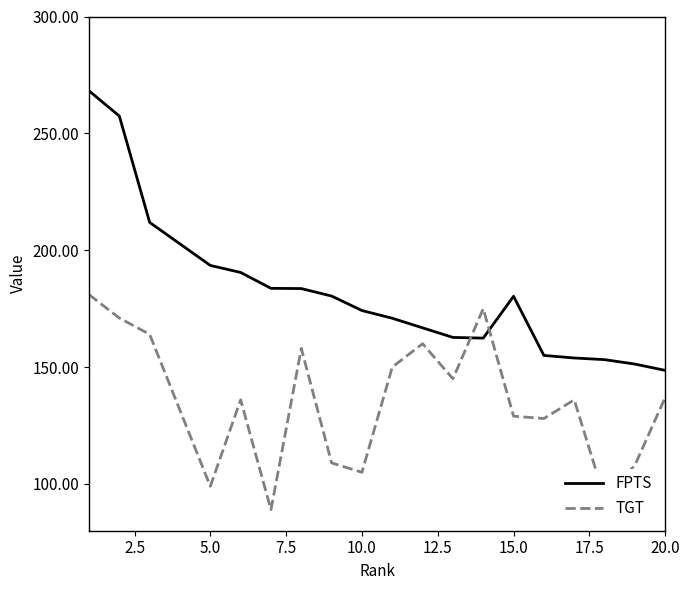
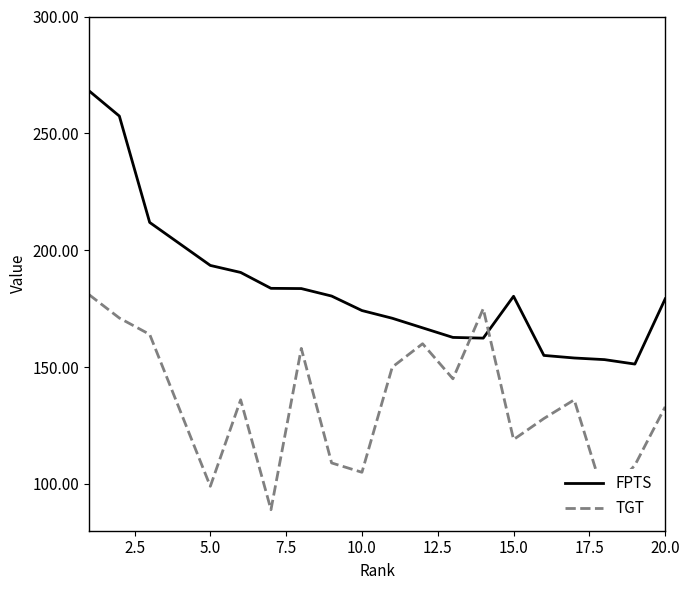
TGT, 15.0: 129 -> 119
FPTS, 20.0: 149 -> 179
TGT, 20.0: 137 -> 133
